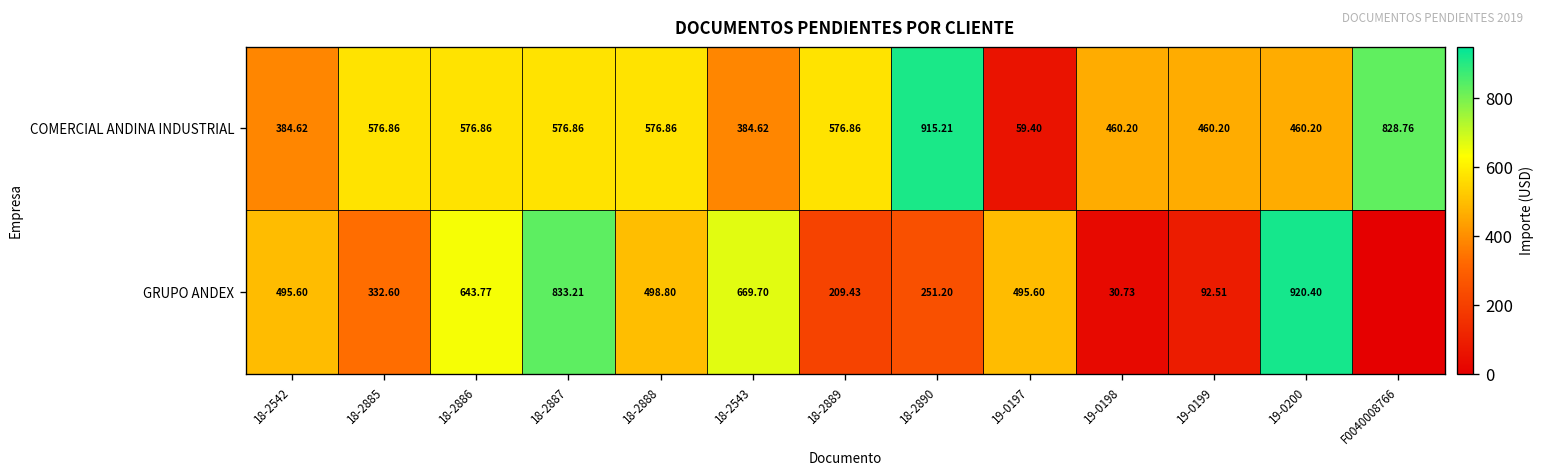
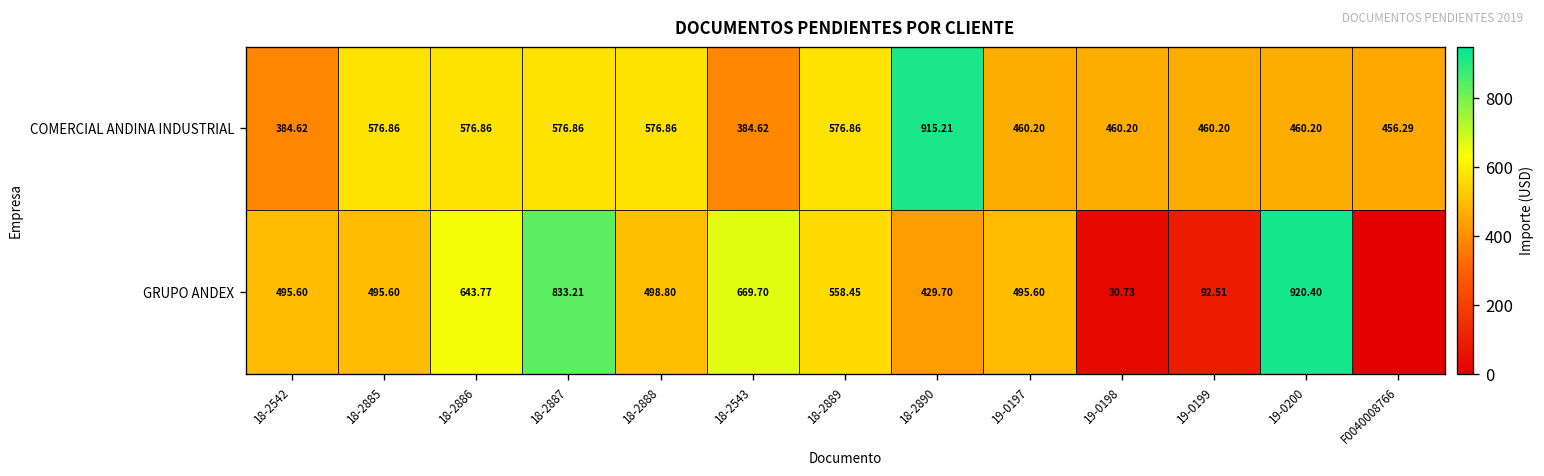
COMERCIAL ANDINA INDUSTRIAL, 19-0197: 59.40 -> 460.20
COMERCIAL ANDINA INDUSTRIAL, F0040008766: 828.76 -> 456.29
GRUPO ANDEX, 18-2885: 332.60 -> 495.60
GRUPO ANDEX, 18-2889: 209.43 -> 558.45
GRUPO ANDEX, 18-2890: 251.20 -> 429.70
